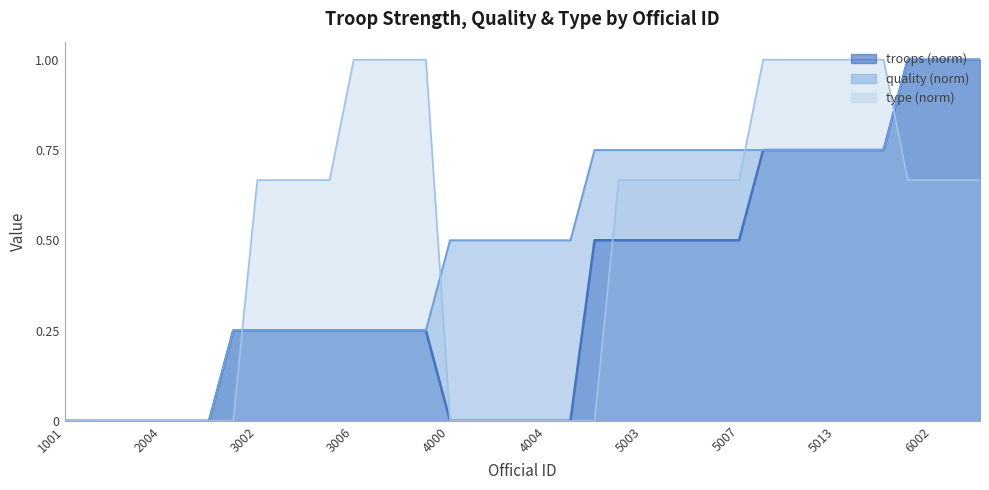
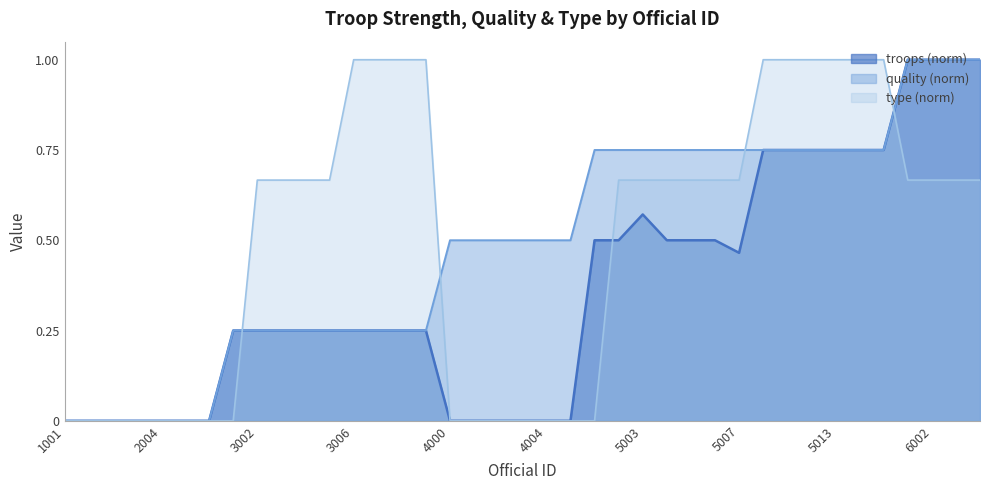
troops (norm), 5003: 0.50 -> 0.57
troops (norm), 5007: 0.50 -> 0.47
